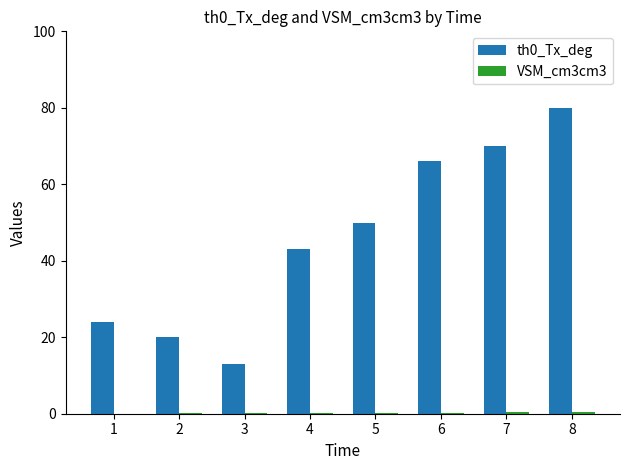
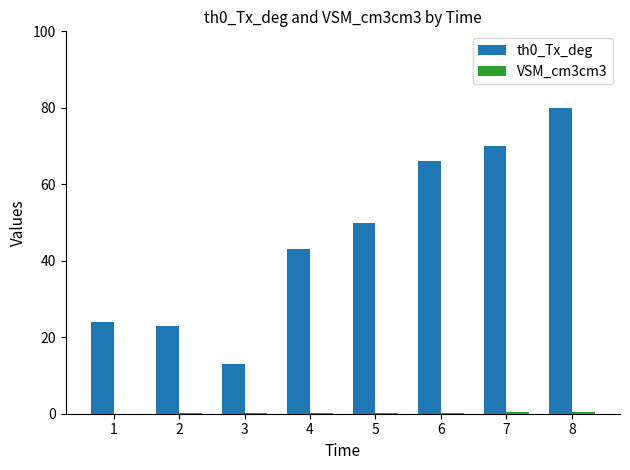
th0_Tx_deg, 2: 20 -> 23
